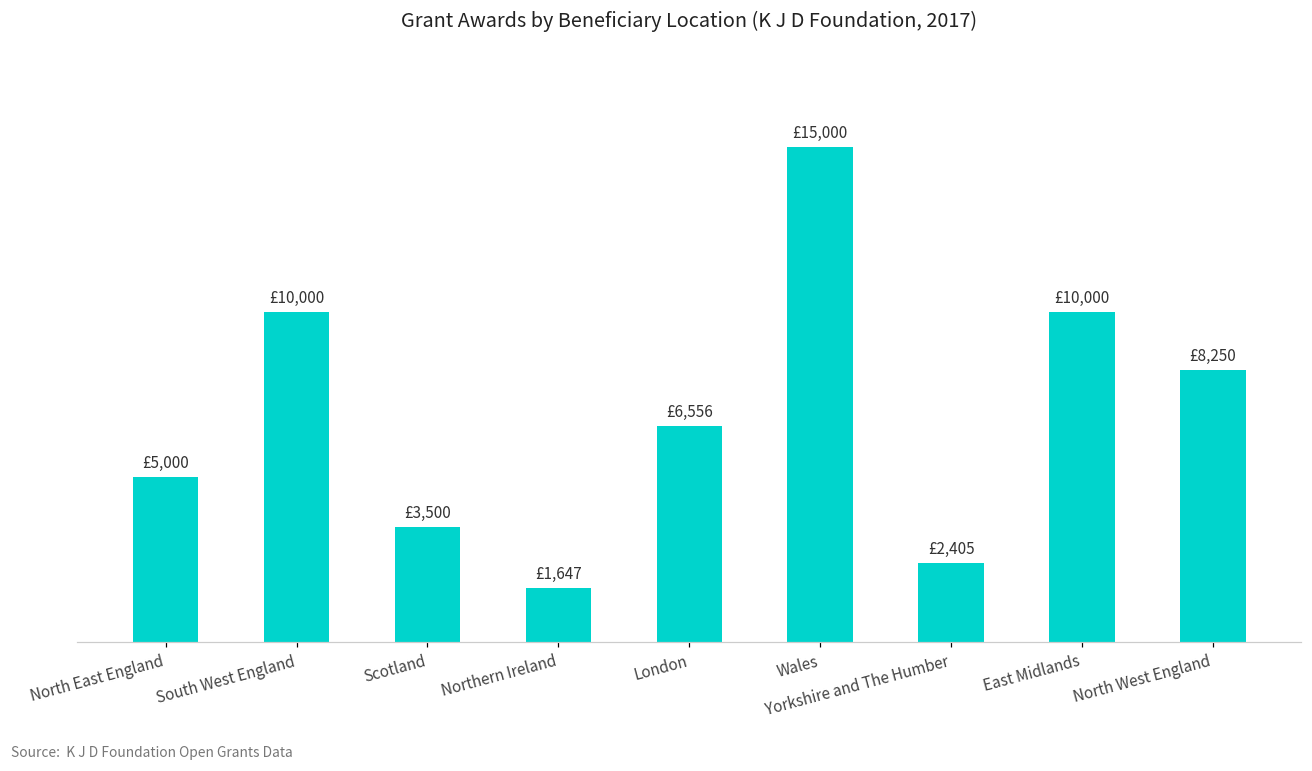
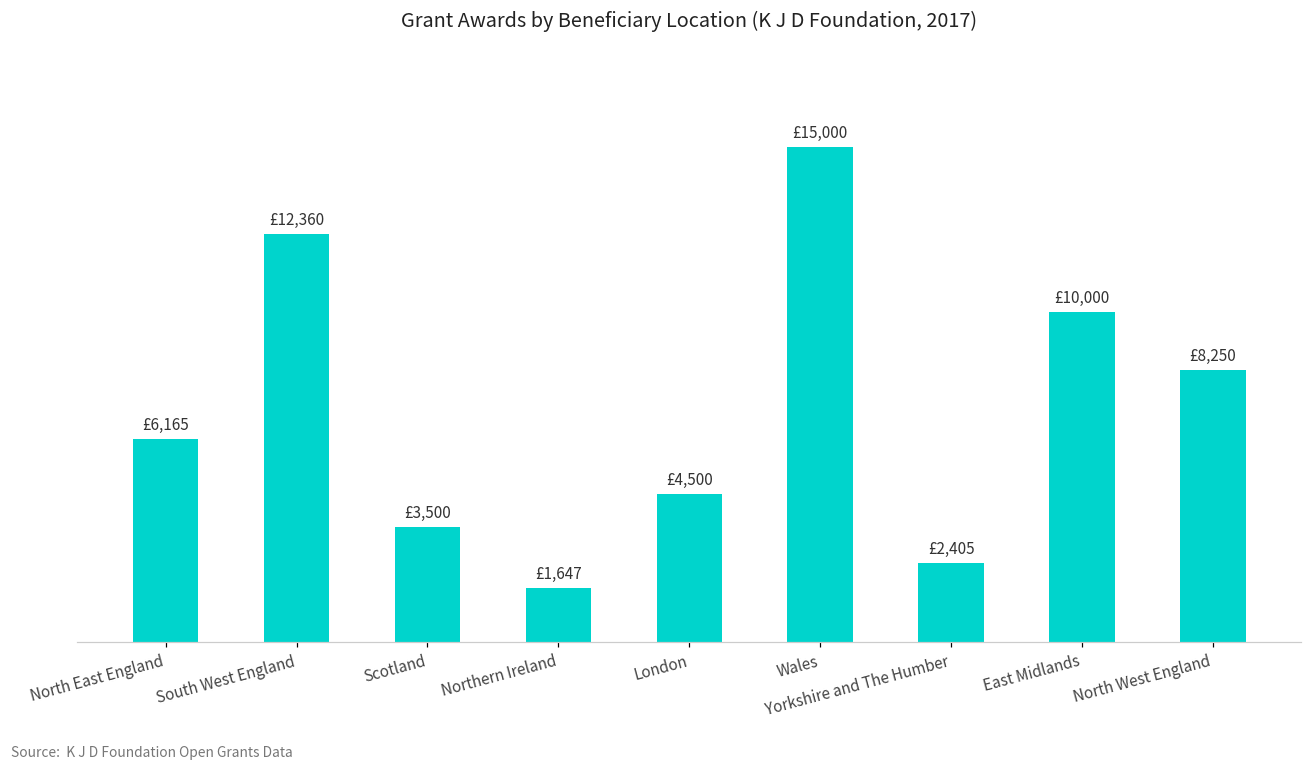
North East England: £5,000 -> £6,165
South West England: £10,000 -> £12,360
London: £6,556 -> £4,500
